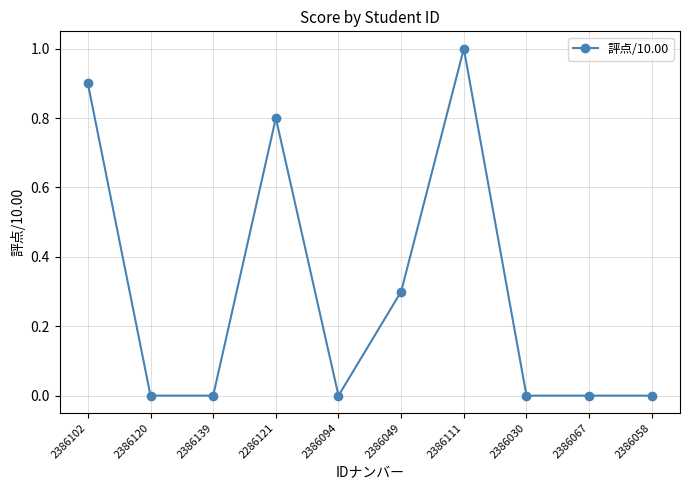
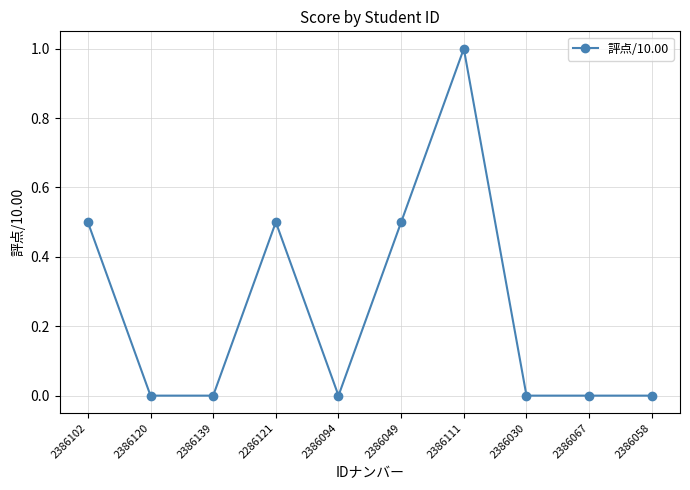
2386102: 0.9 -> 0.5
2286121: 0.8 -> 0.5
2386049: 0.3 -> 0.5
